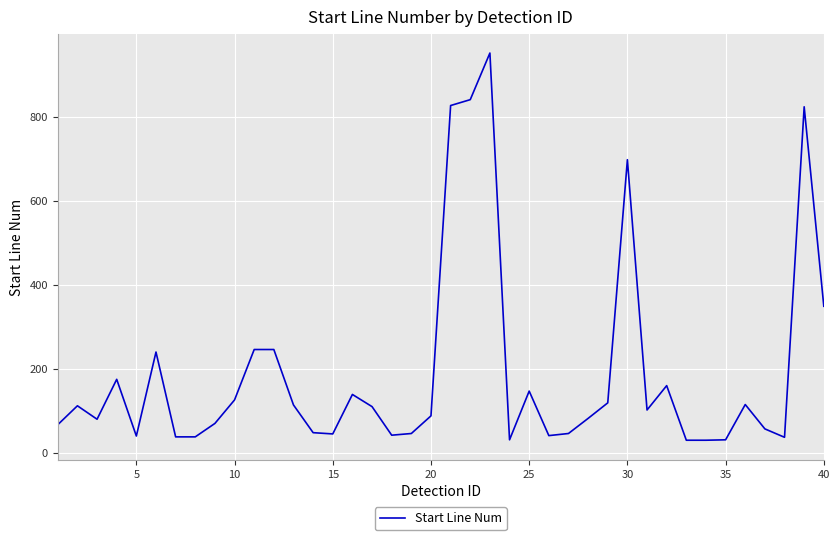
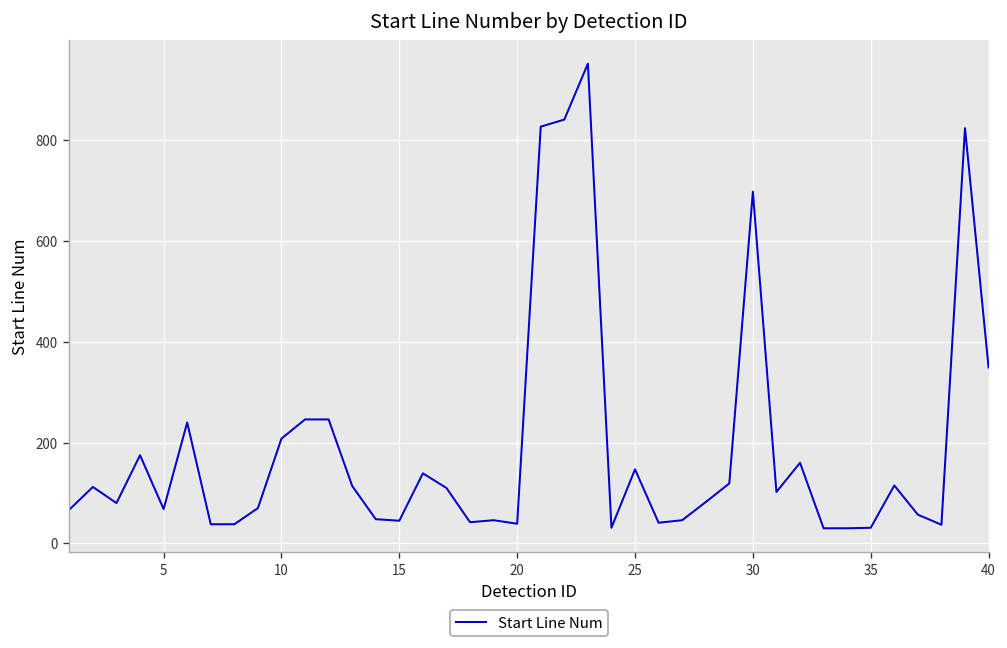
5: 40 -> 70
10: 130 -> 210
20: 90 -> 40
